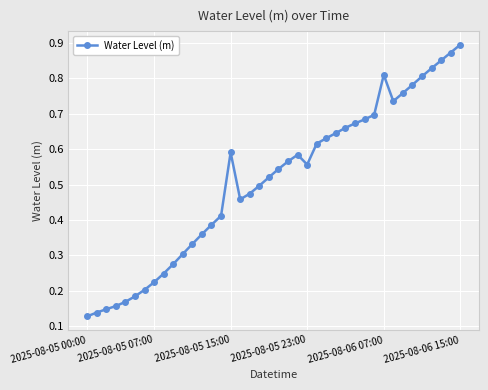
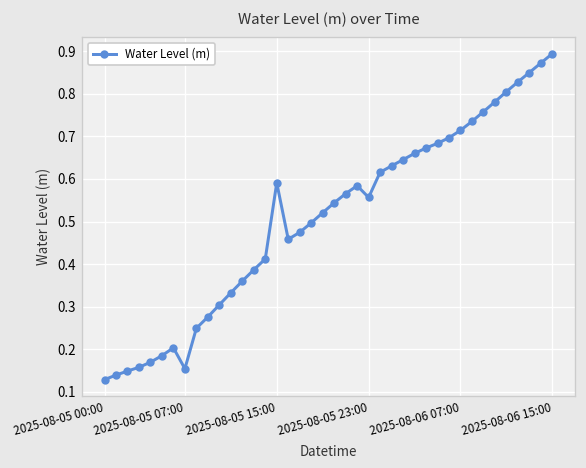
2025-08-05 07:00: 0.22 -> 0.15
2025-08-06 07:00: 0.81 -> 0.71
